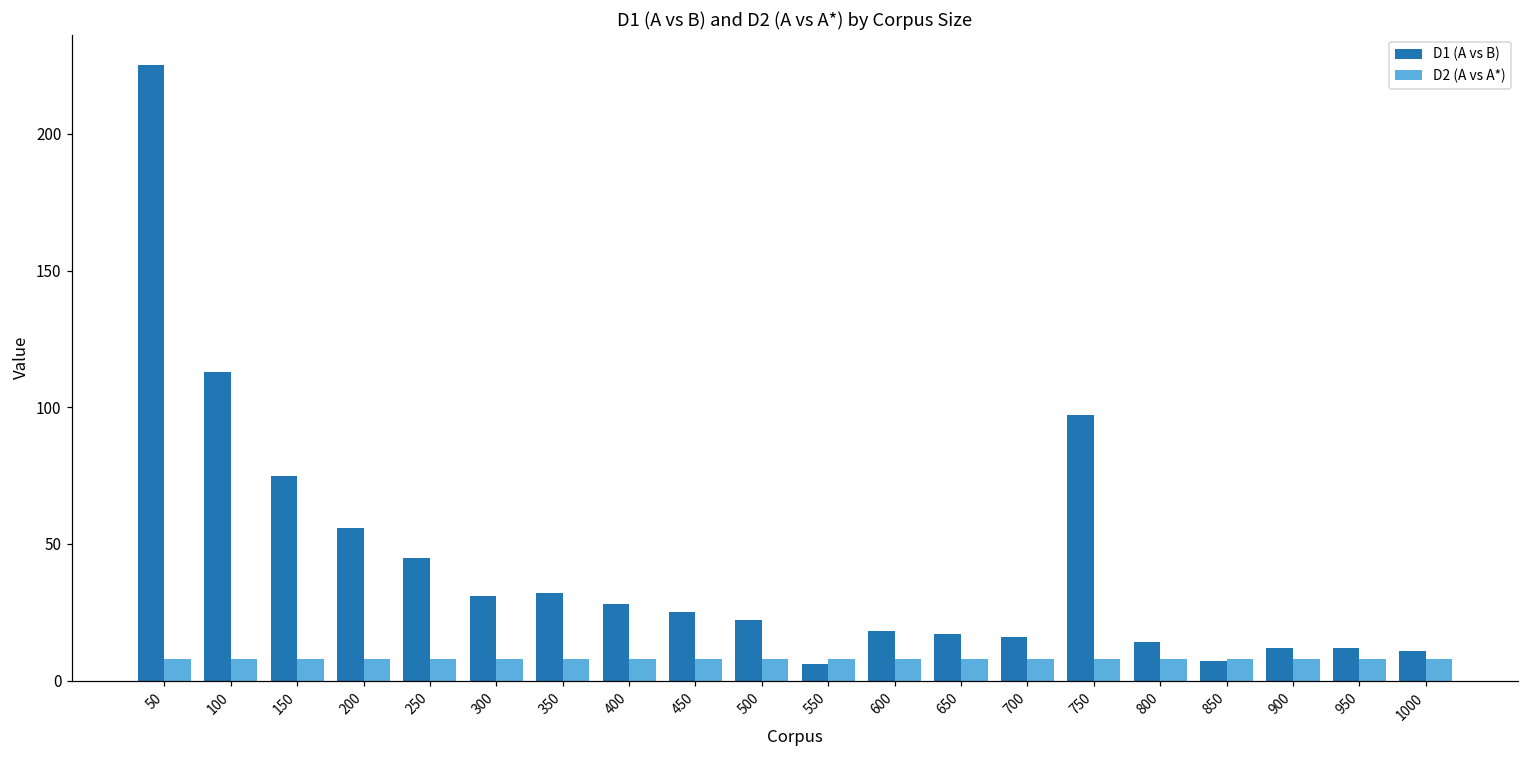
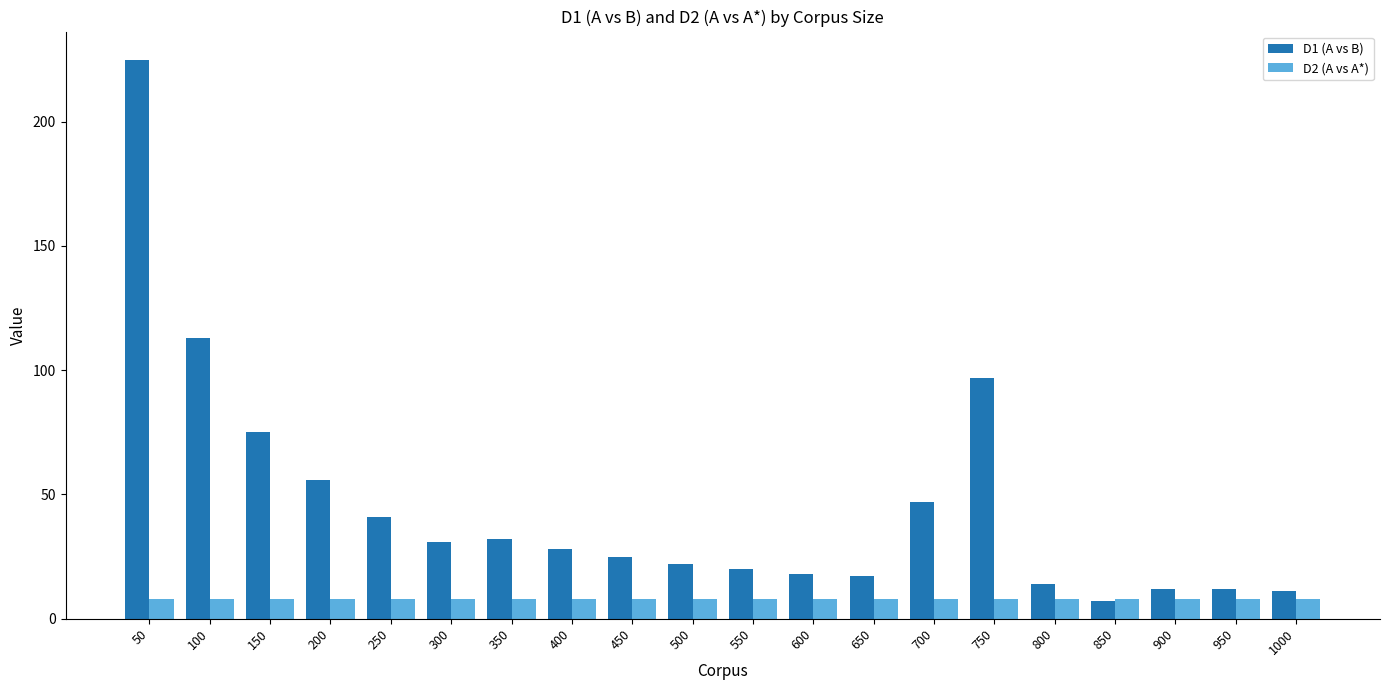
D1 (A vs B), 250: 45 -> 41
D1 (A vs B), 550: 6 -> 20
D1 (A vs B), 700: 16 -> 47
